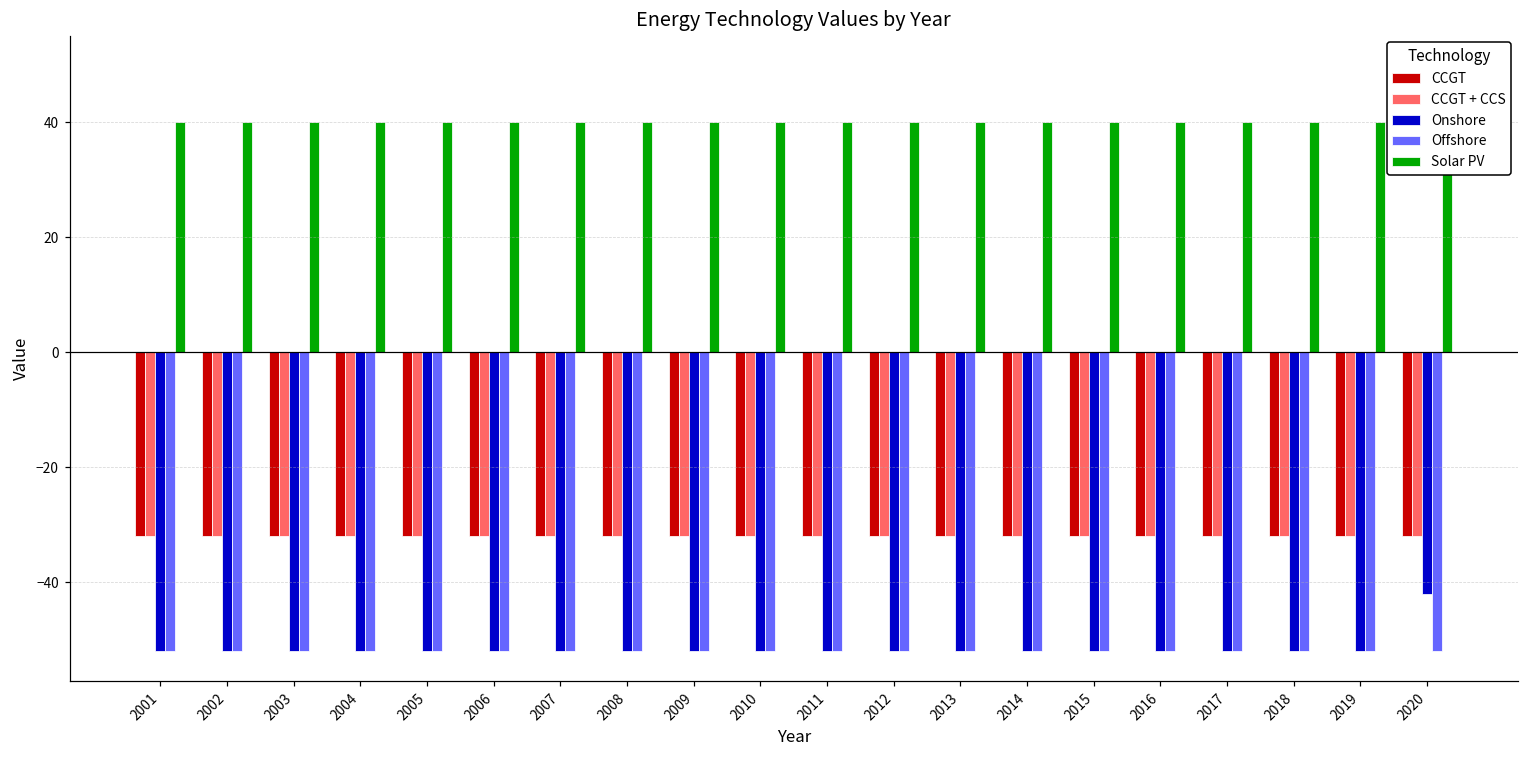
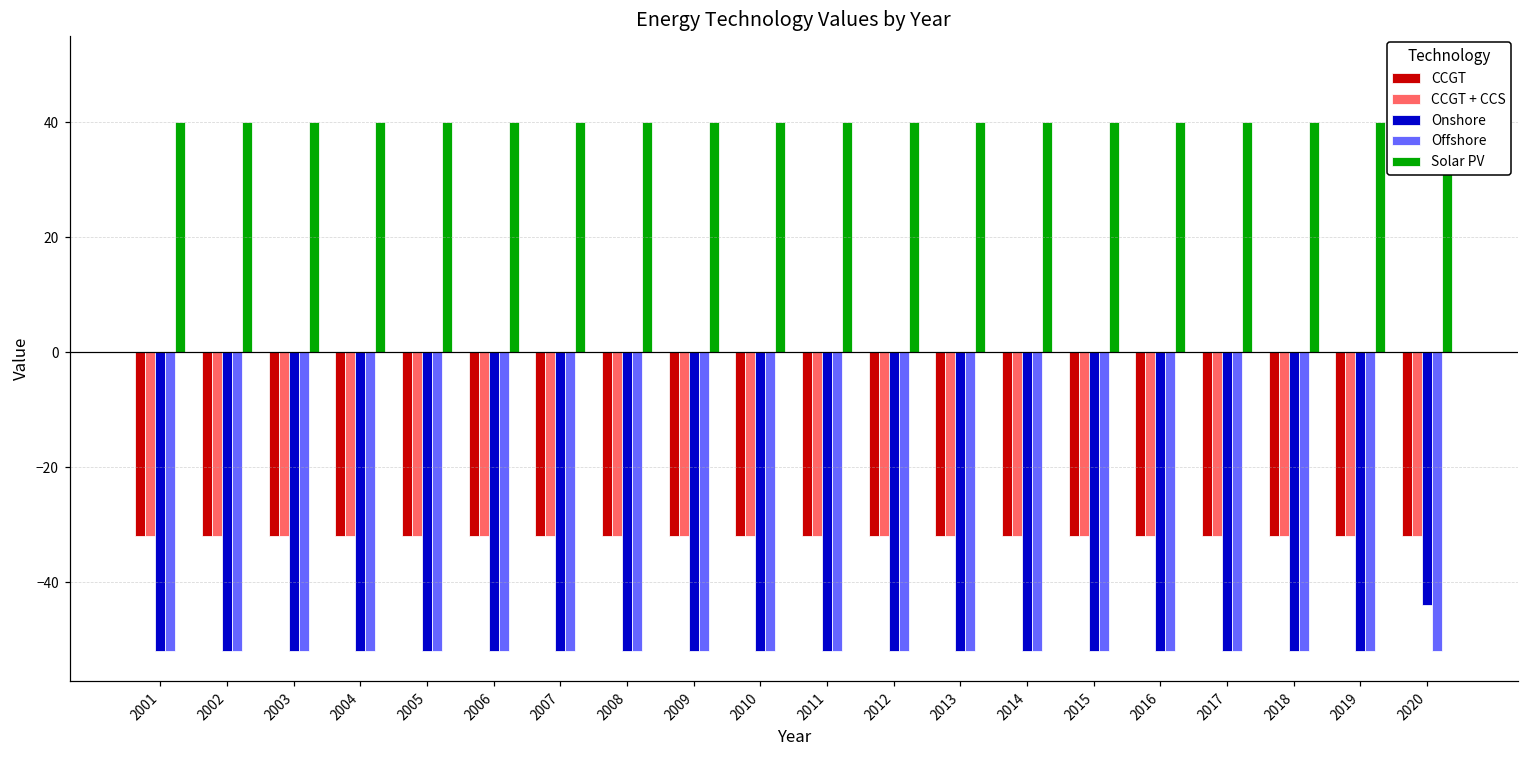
Onshore, 2020: -42 -> -44
